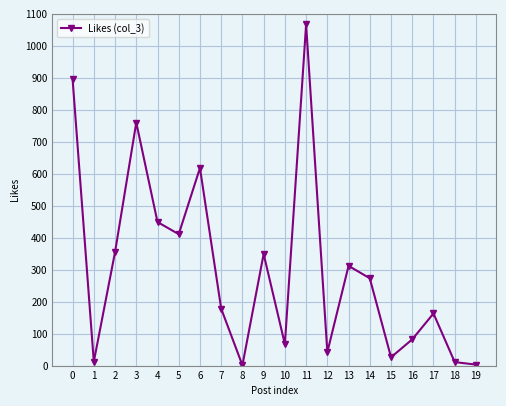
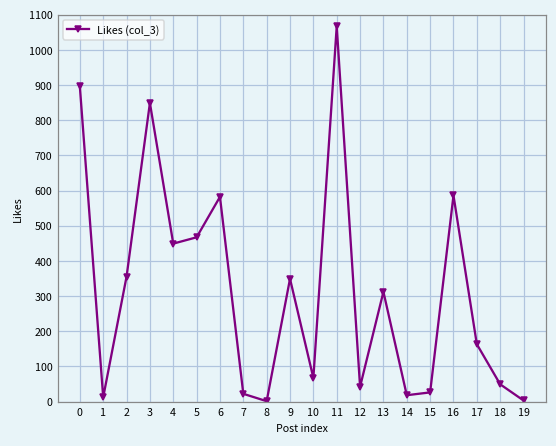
3: 760 -> 850
5: 410 -> 470
6: 620 -> 580
7: 180 -> 20
14: 270 -> 20
16: 80 -> 590
18: 10 -> 50
